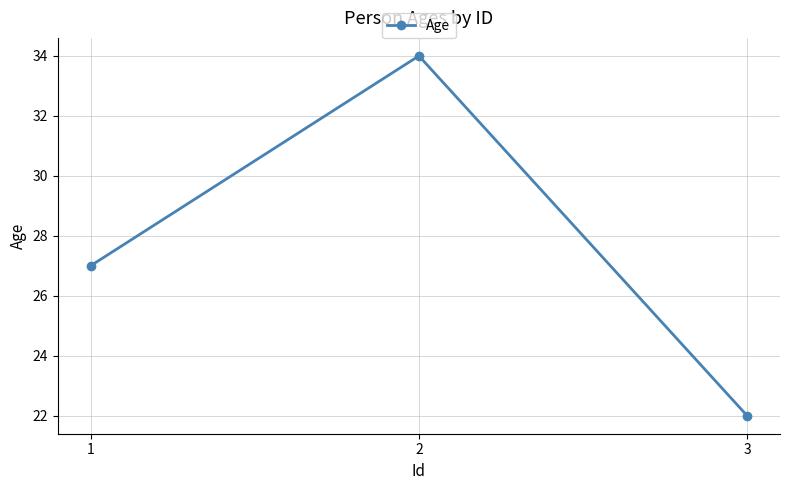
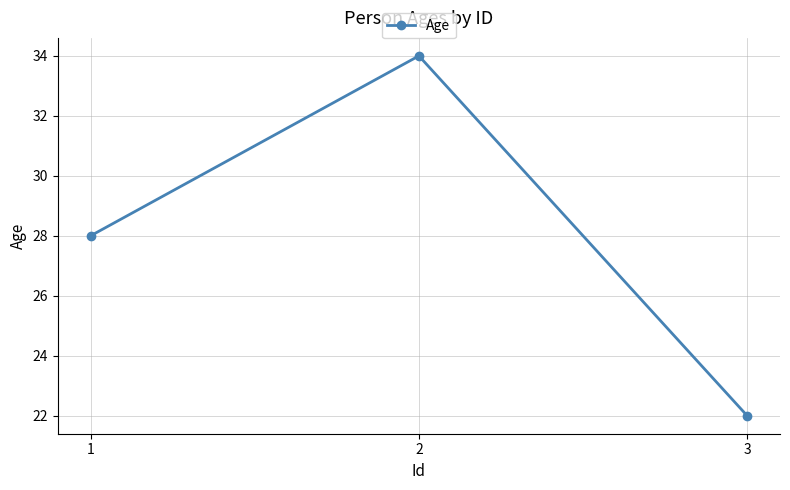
1: 27 -> 28
